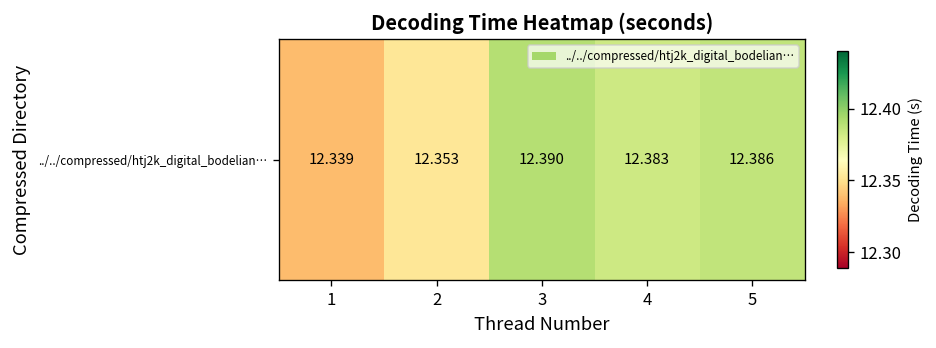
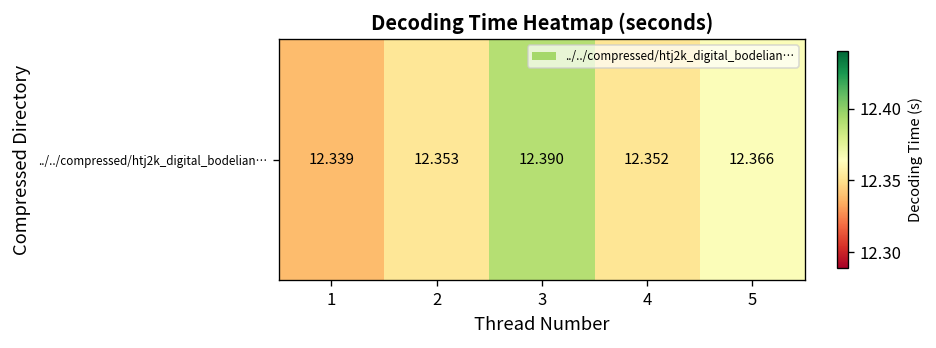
../../compressed/htj2k_digital_bodelian…, 4: 12.383 -> 12.352
../../compressed/htj2k_digital_bodelian…, 5: 12.386 -> 12.366
